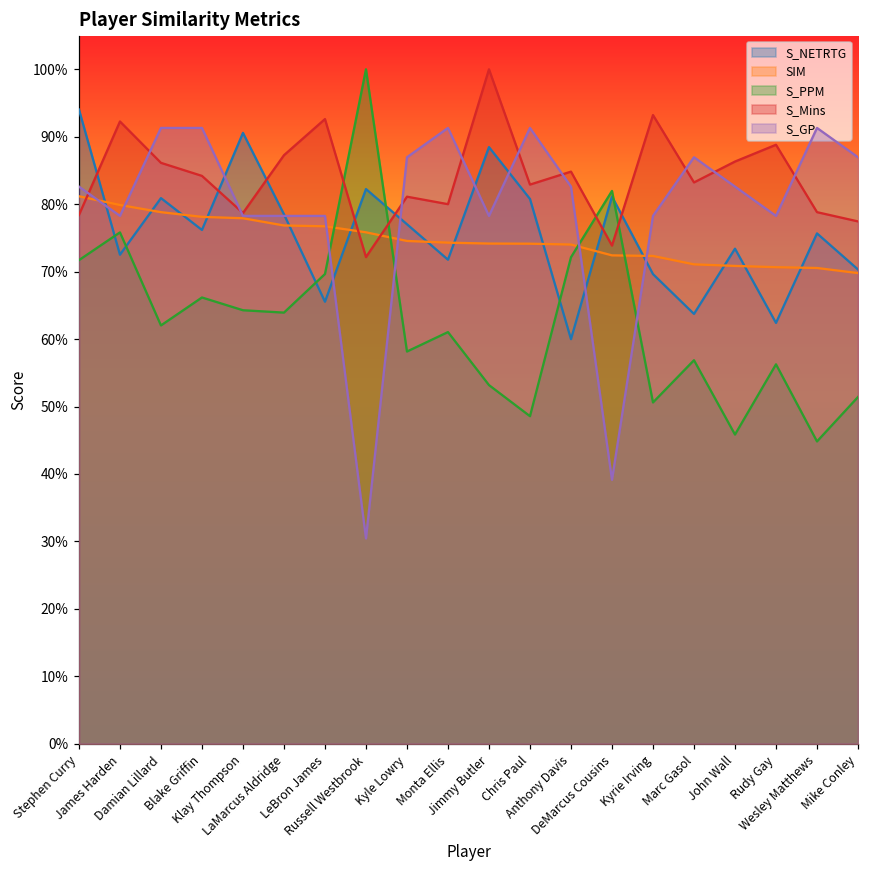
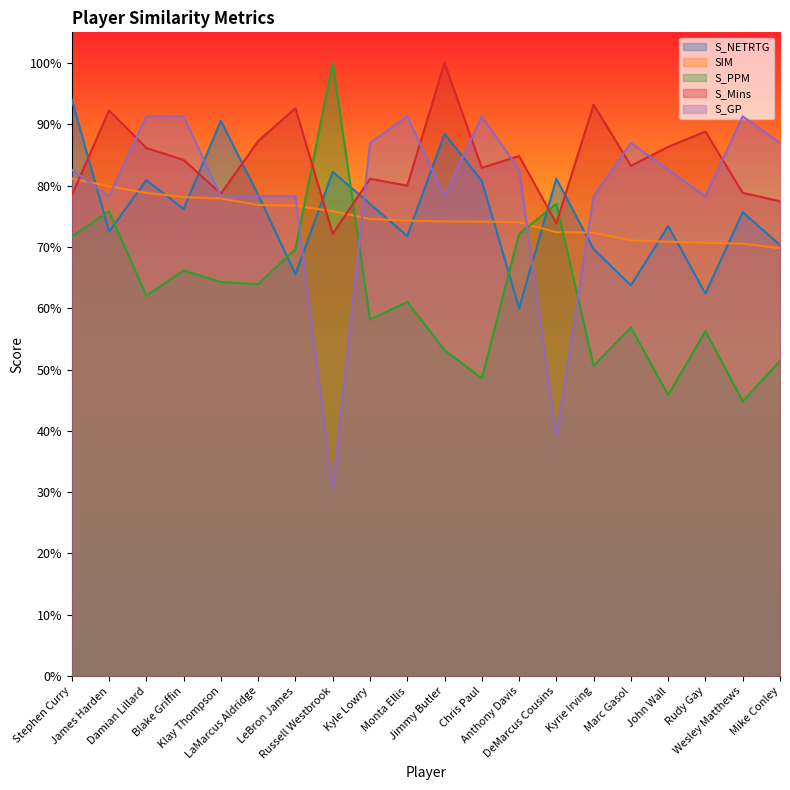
S_PPM, DeMarcus Cousins: 82% -> 77%
